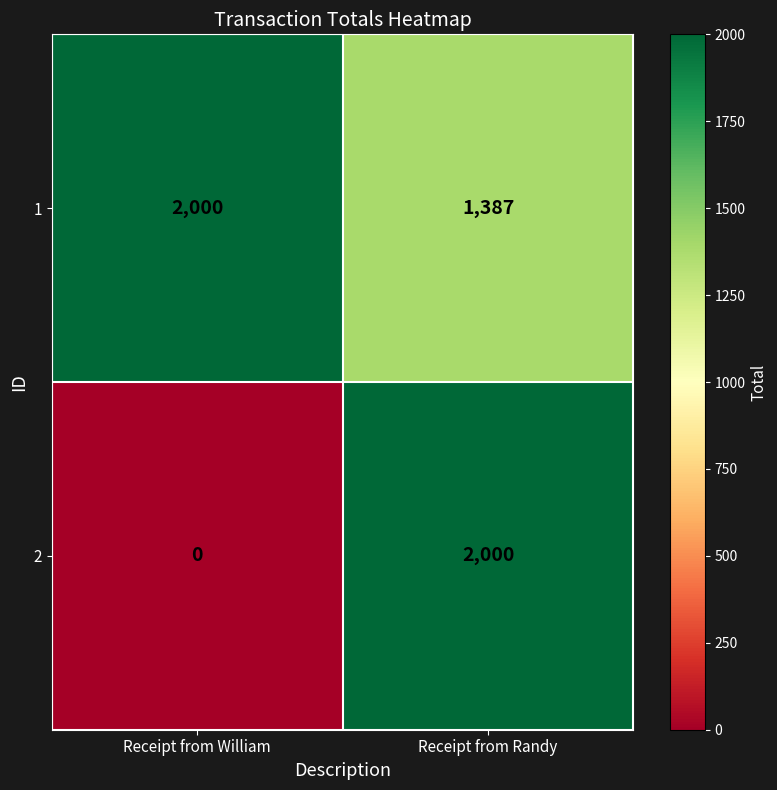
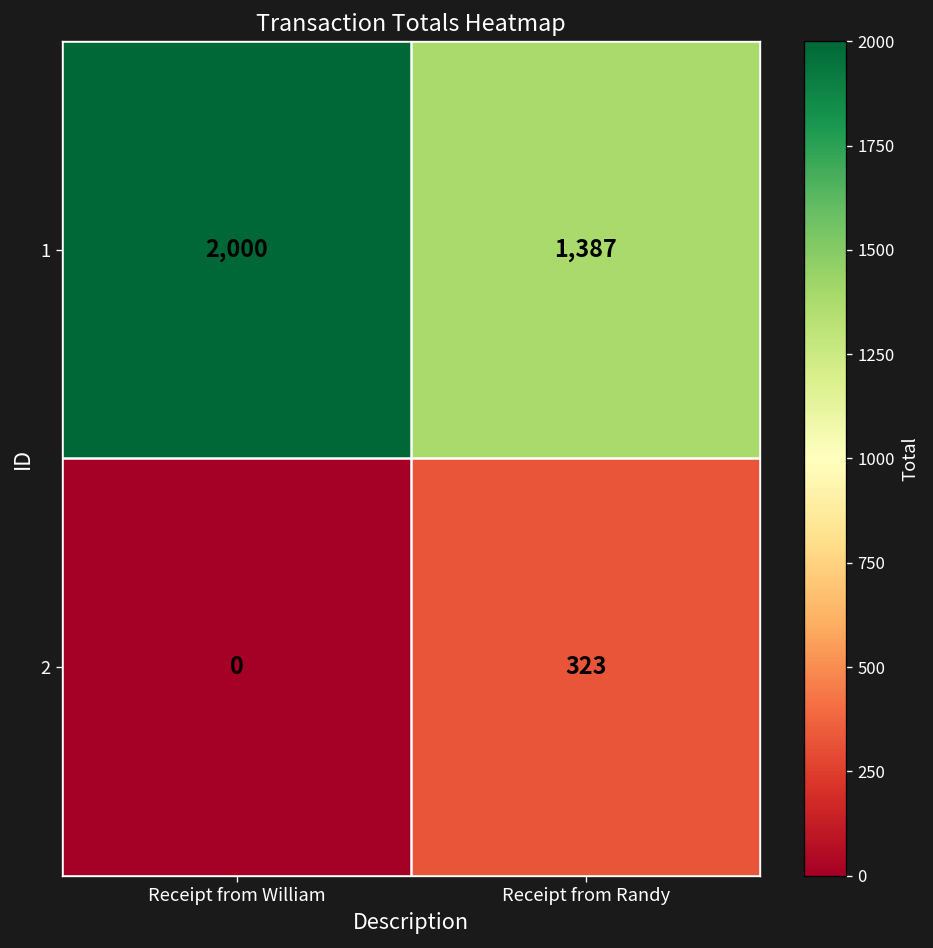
2, Receipt from Randy: 2,000 -> 323
